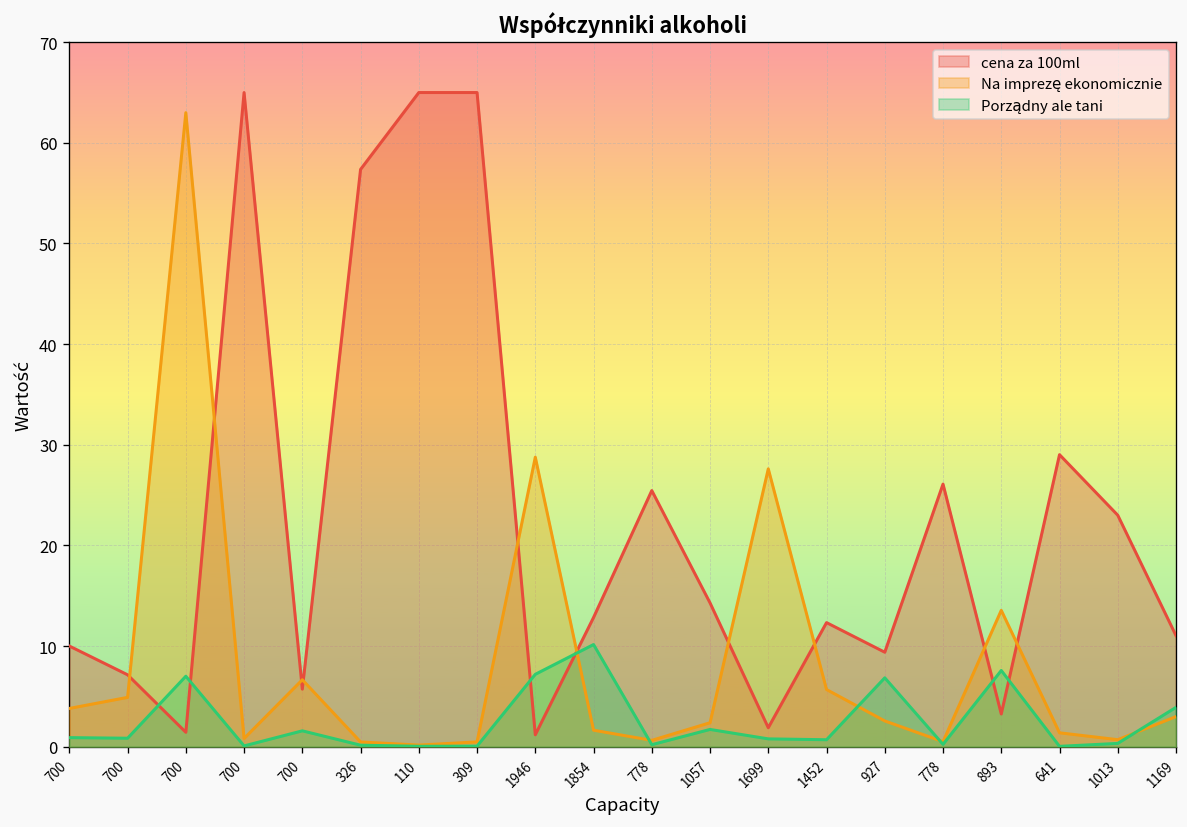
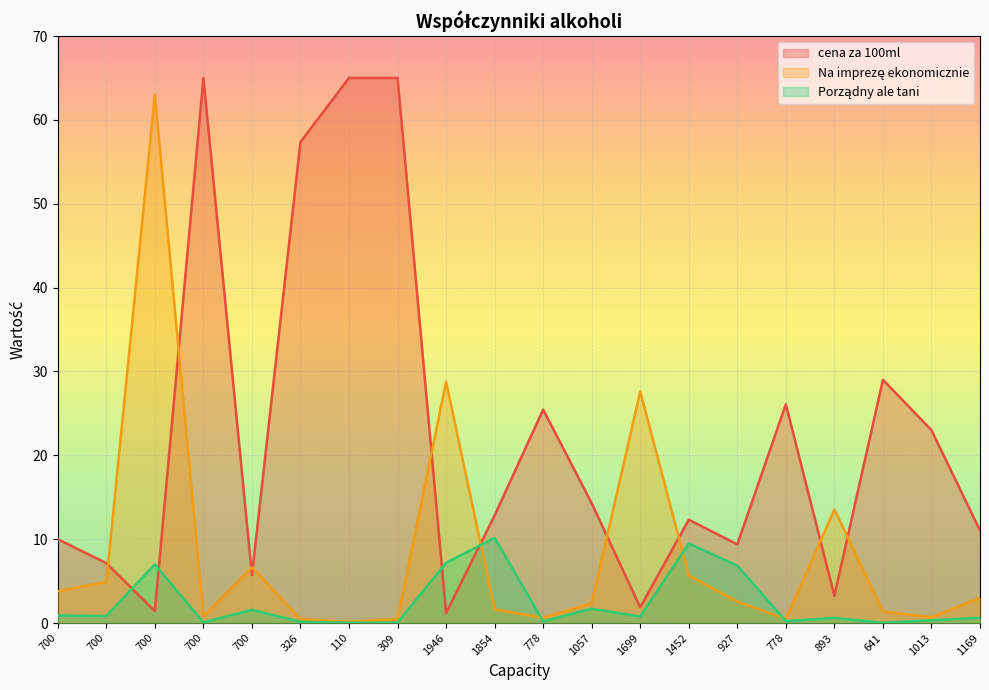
Porządny ale tani, 1452: 1 -> 9
Porządny ale tani, 893: 8 -> 1
Porządny ale tani, 1169: 4 -> 1
